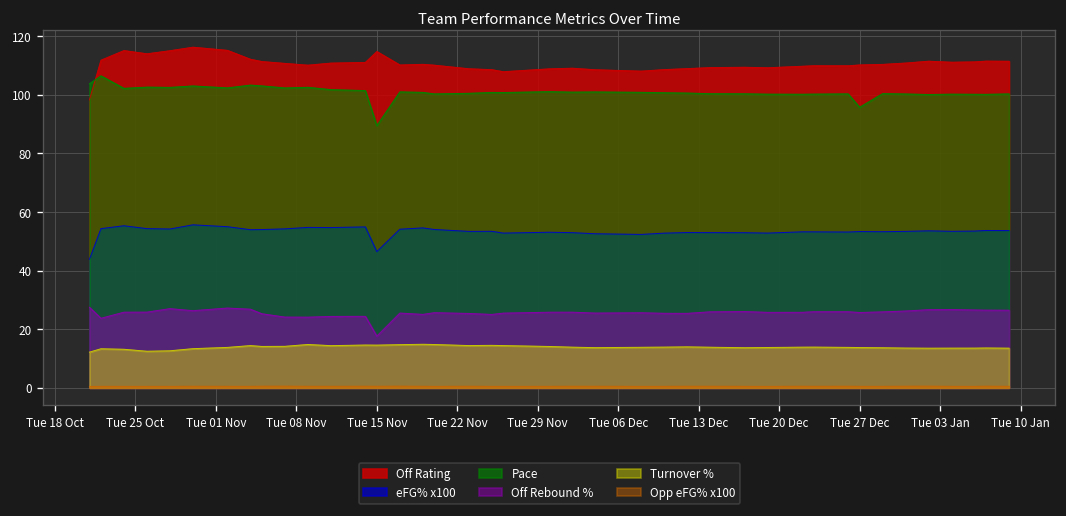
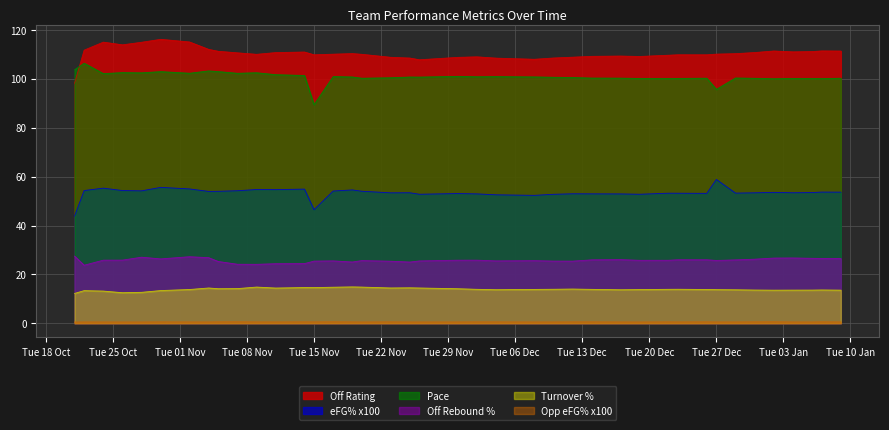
Off Rating, Tue 15 Nov: 115 -> 110
Off Rebound %, Tue 15 Nov: 18 -> 25
eFG% x100, Tue 27 Dec: 53 -> 59
